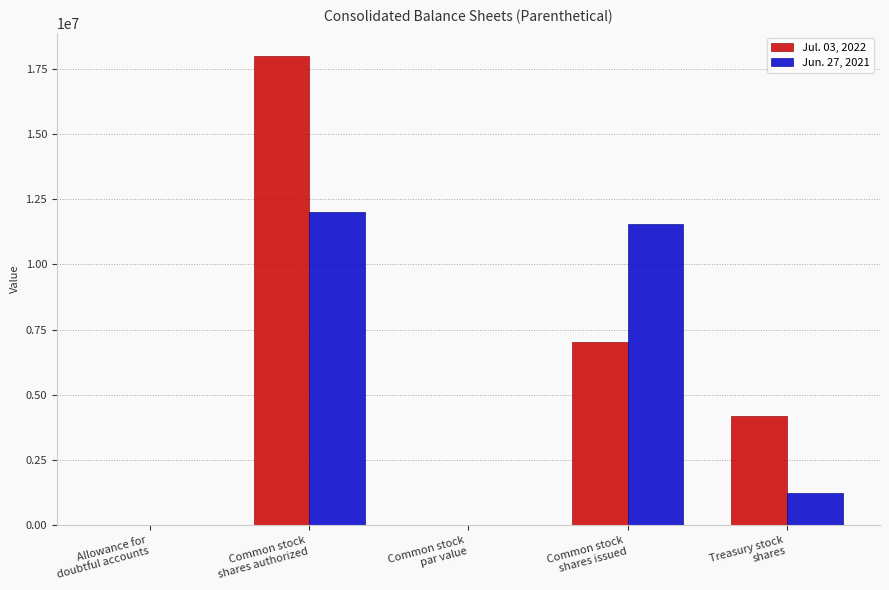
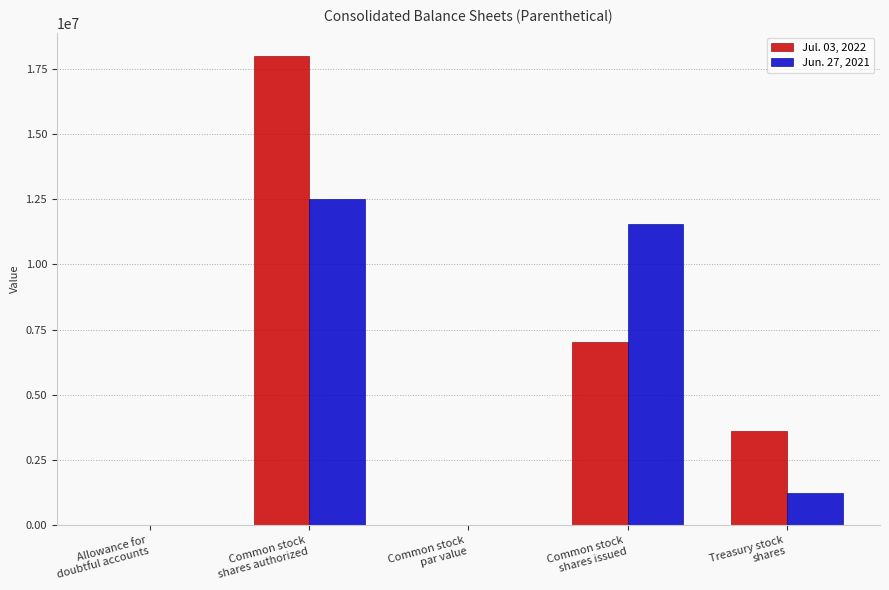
Jun. 27, 2021, Common stock shares authorized: 12000000 -> 12500000
Jul. 03, 2022, Treasury stock shares: 4200000 -> 3600000
